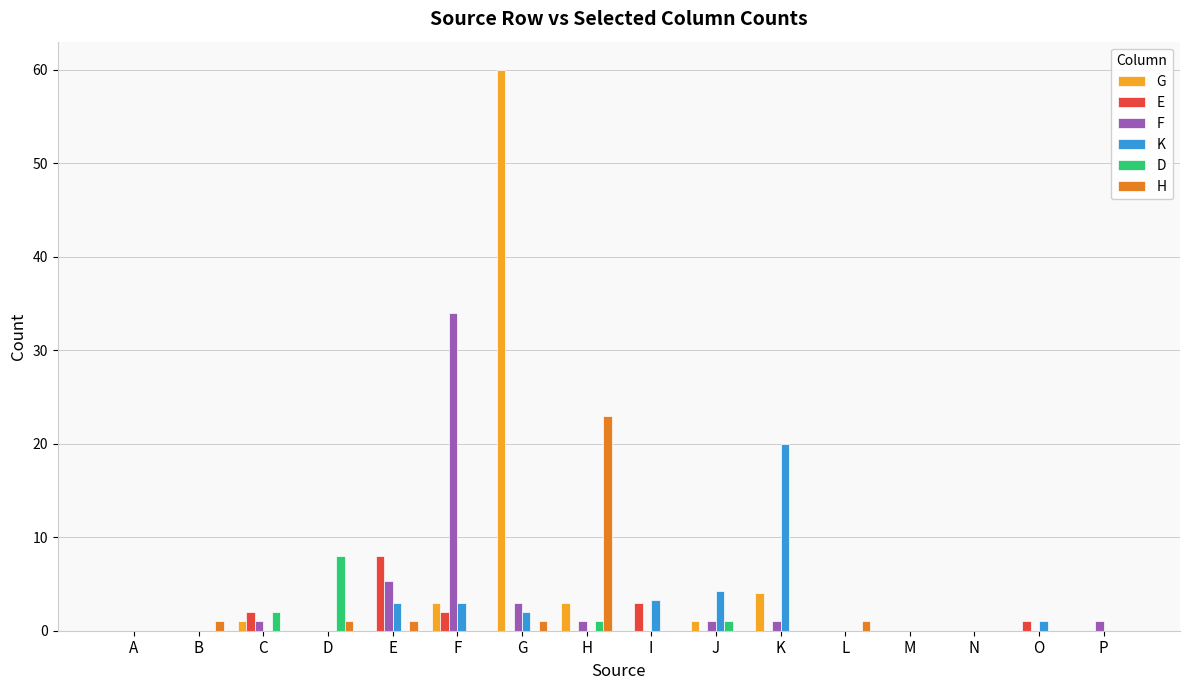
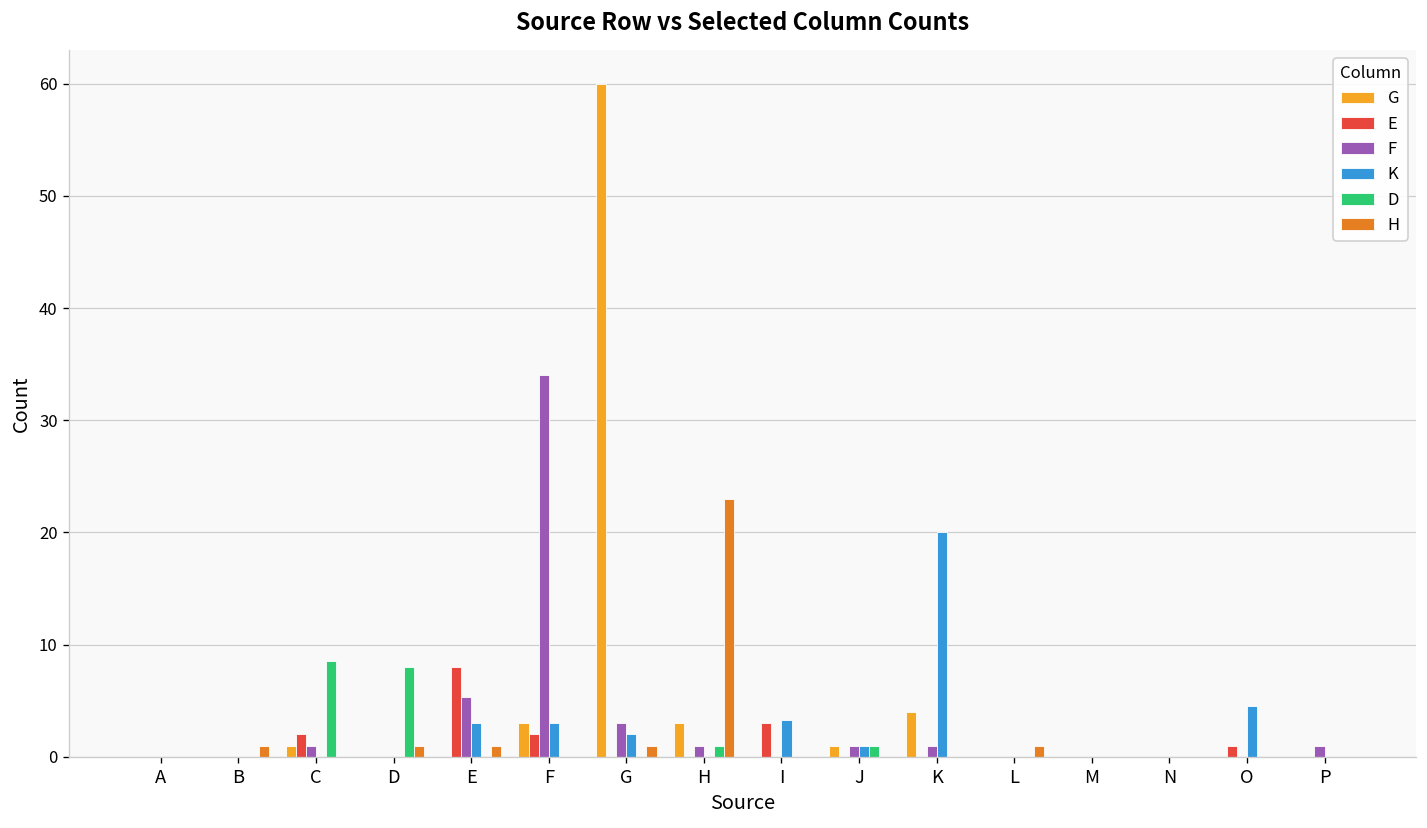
D, C: 2 -> 9
K, J: 4 -> 1
K, O: 1 -> 5
